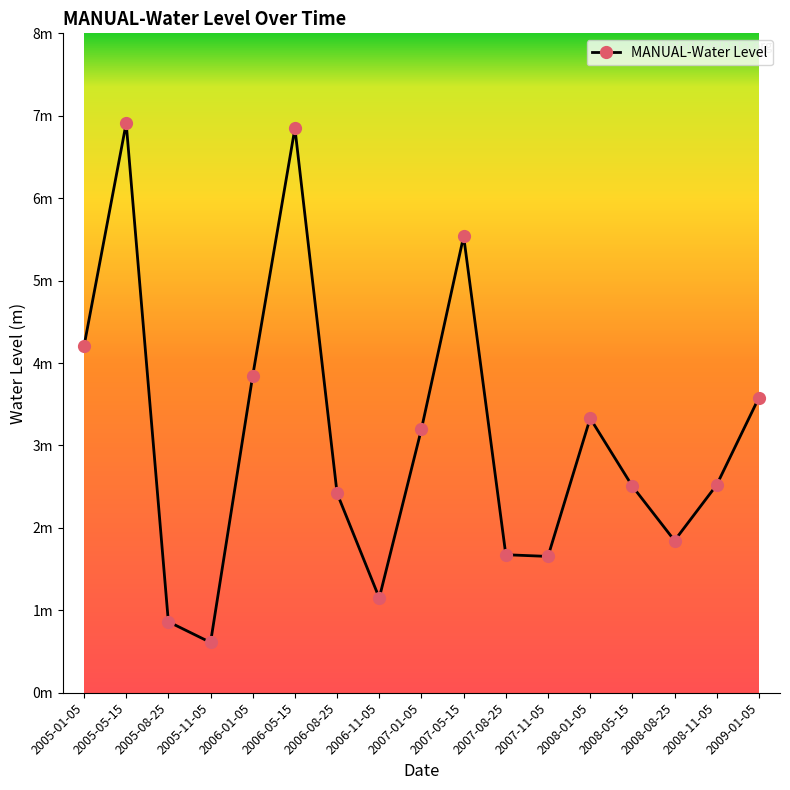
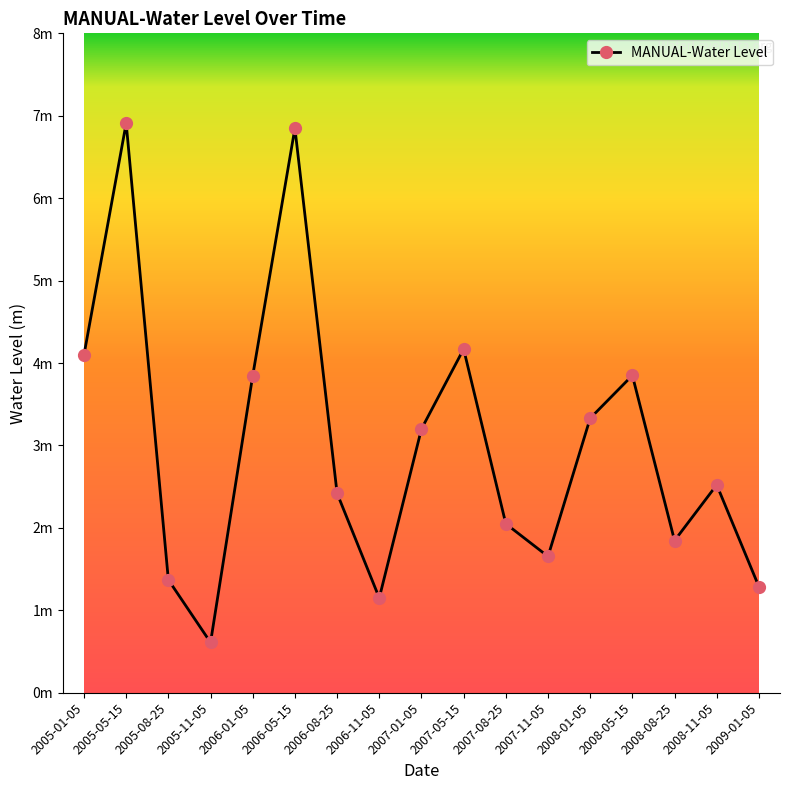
2005-01-05: 4.2m -> 4.1m
2005-08-25: 0.9m -> 1.4m
2007-05-15: 5.5m -> 4.2m
2007-08-25: 1.7m -> 2.0m
2008-05-15: 2.5m -> 3.8m
2009-01-05: 3.6m -> 1.3m
